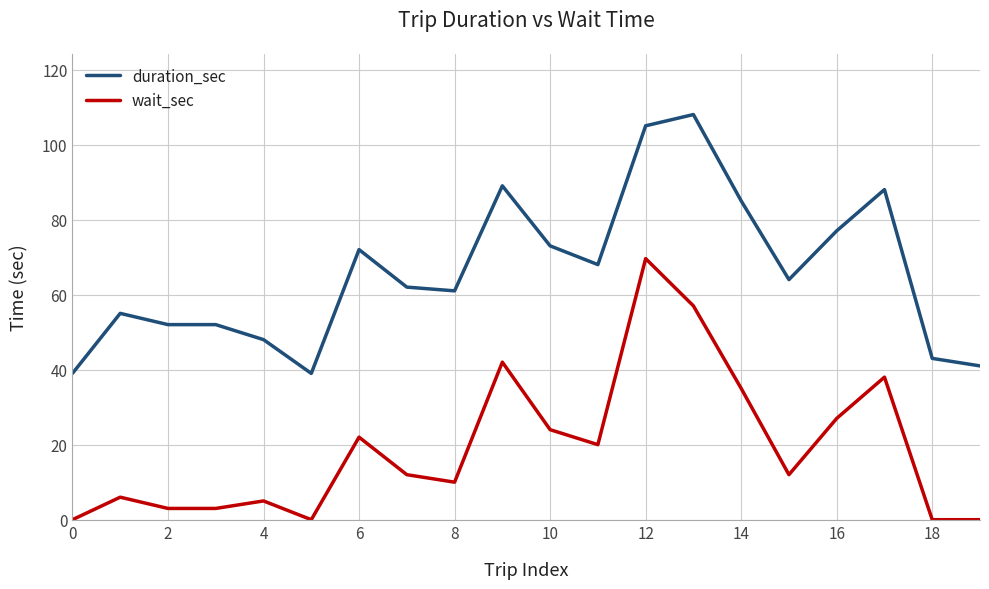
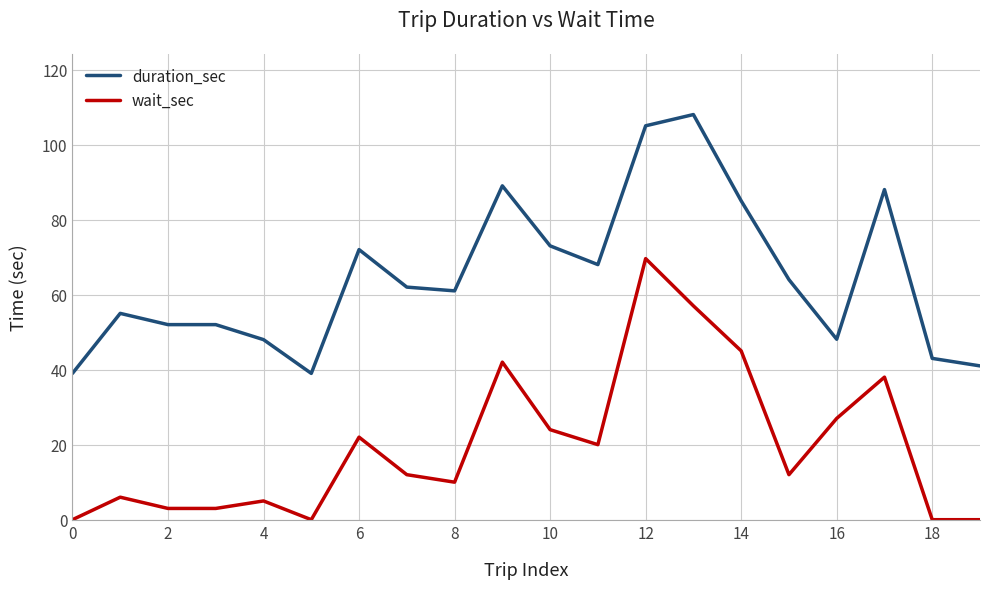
wait_sec, 14: 35 -> 45
duration_sec, 16: 77 -> 48
